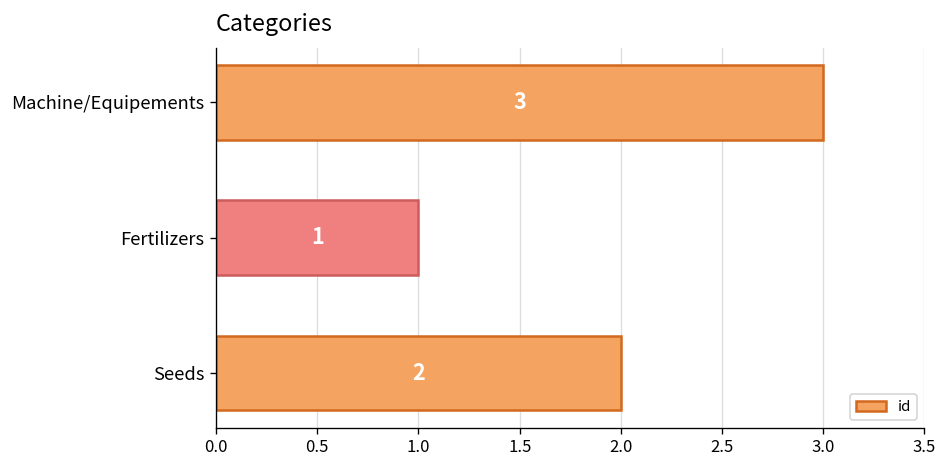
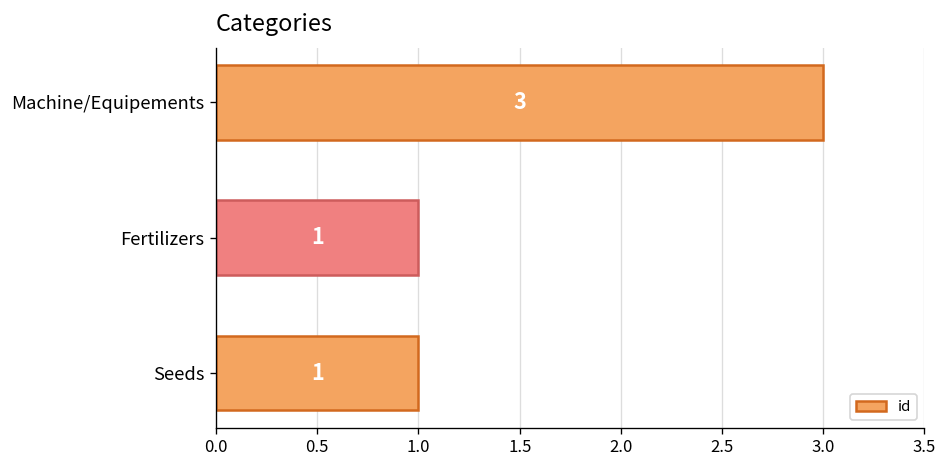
Seeds: 2 -> 1
